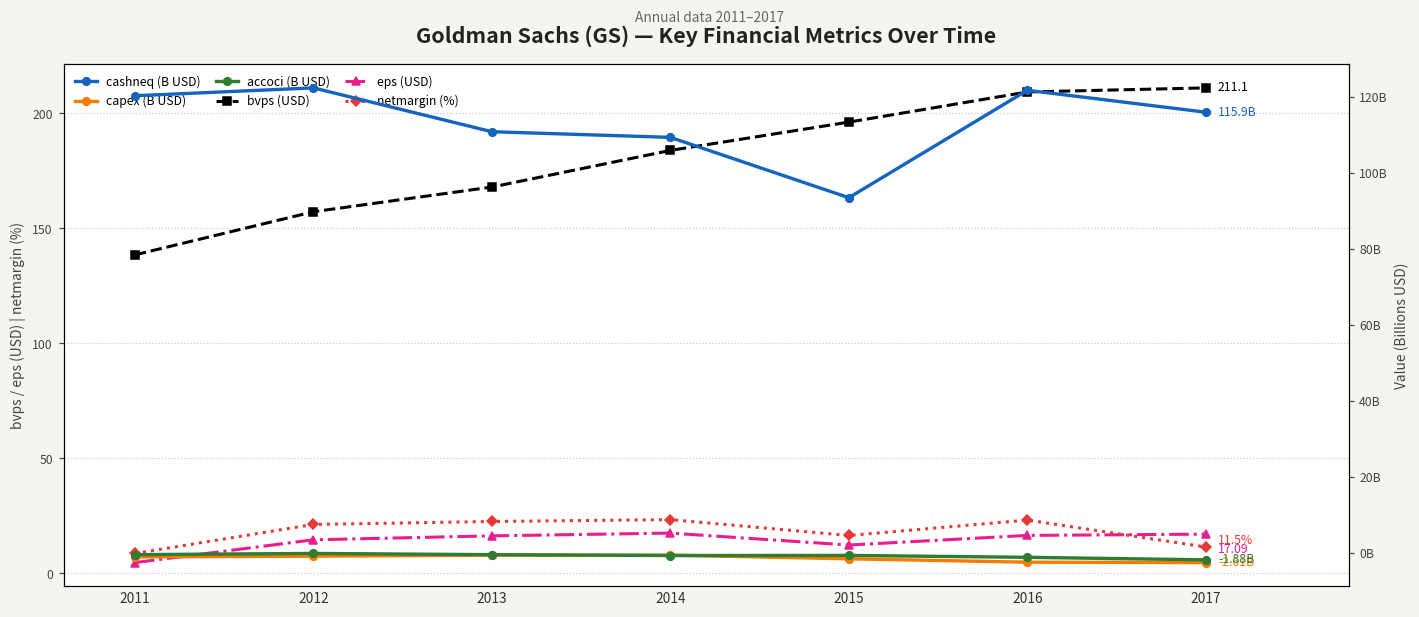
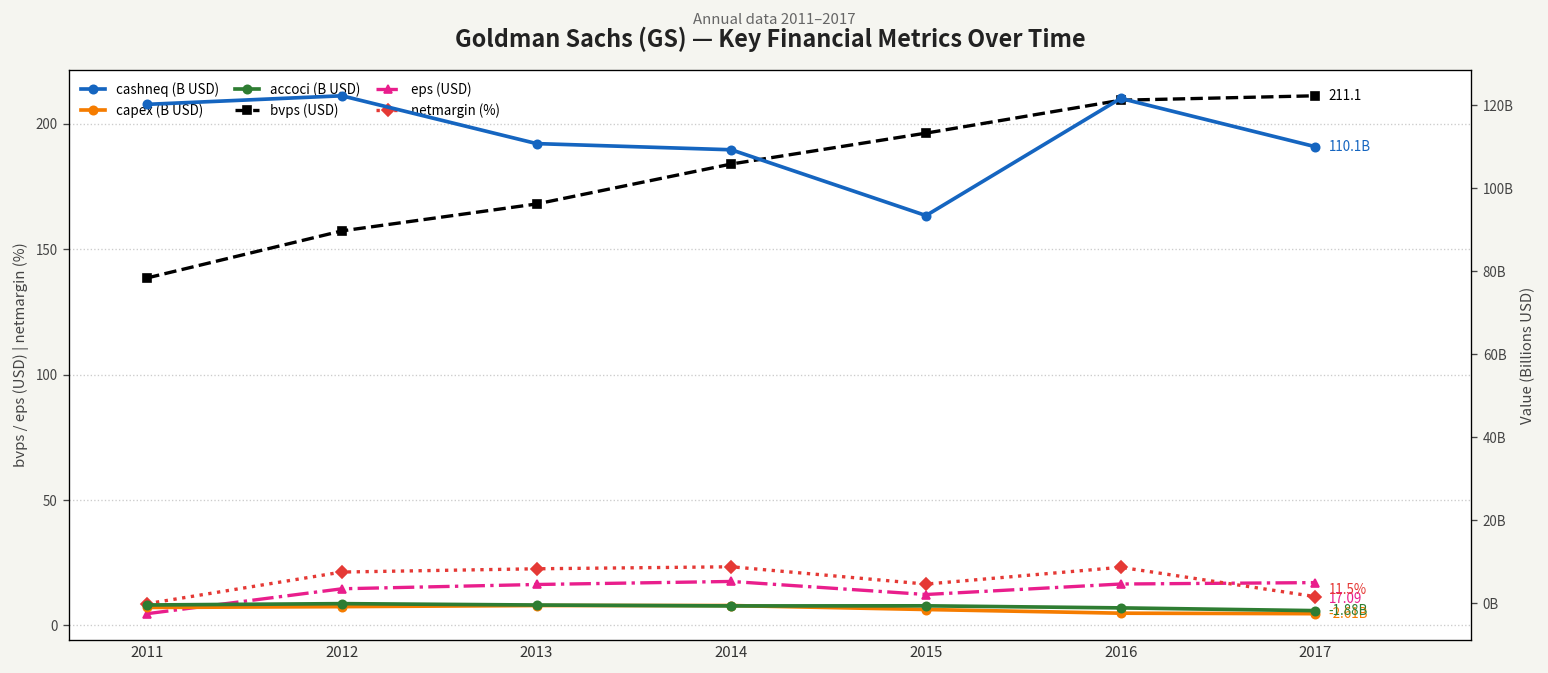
cashneq (B USD), 2017: 115.9B -> 110.1B
